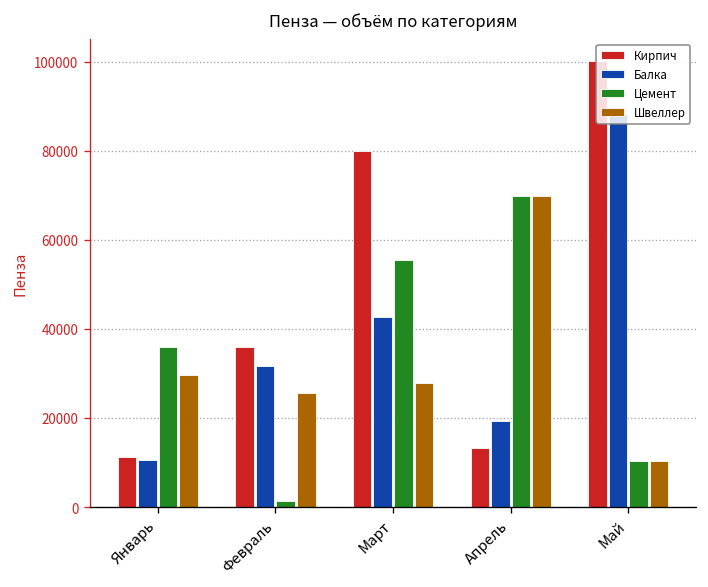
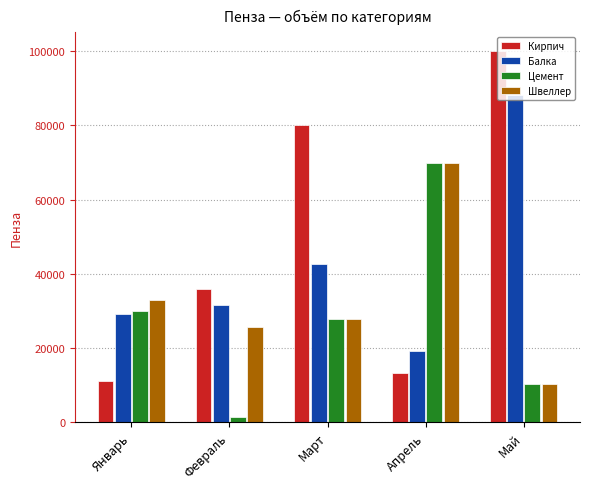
Балка, Январь: 10000 -> 29000
Цемент, Январь: 36000 -> 30000
Швеллер, Январь: 30000 -> 33000
Цемент, Март: 56000 -> 28000
